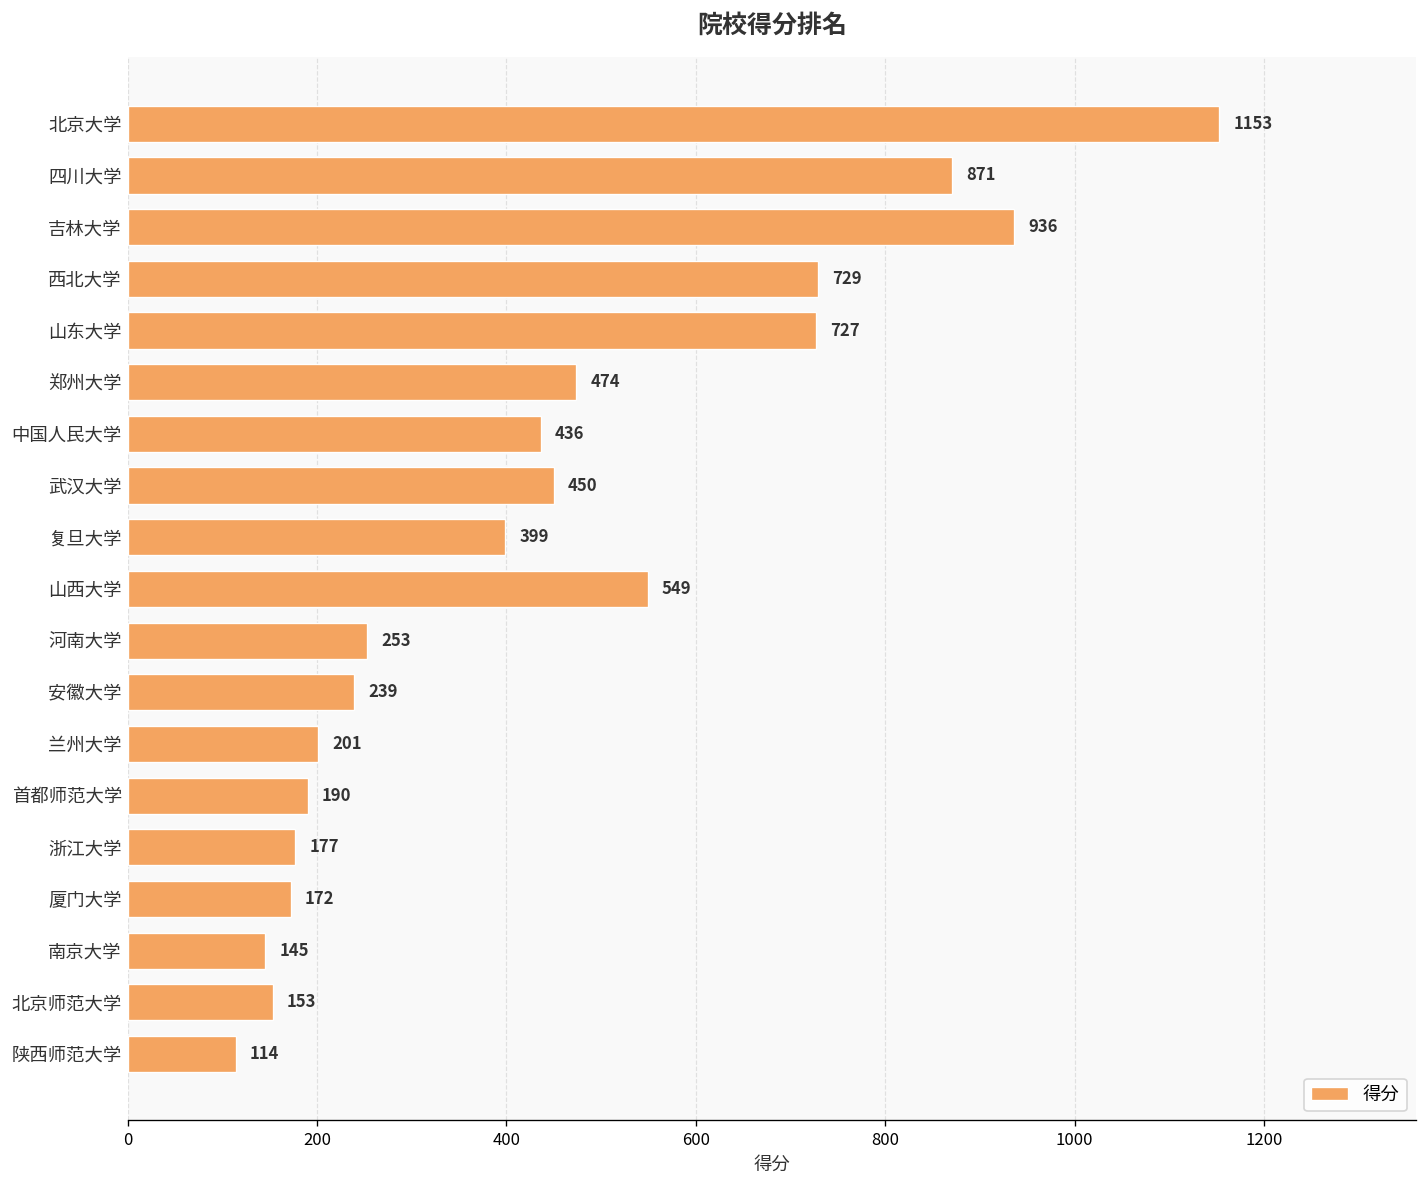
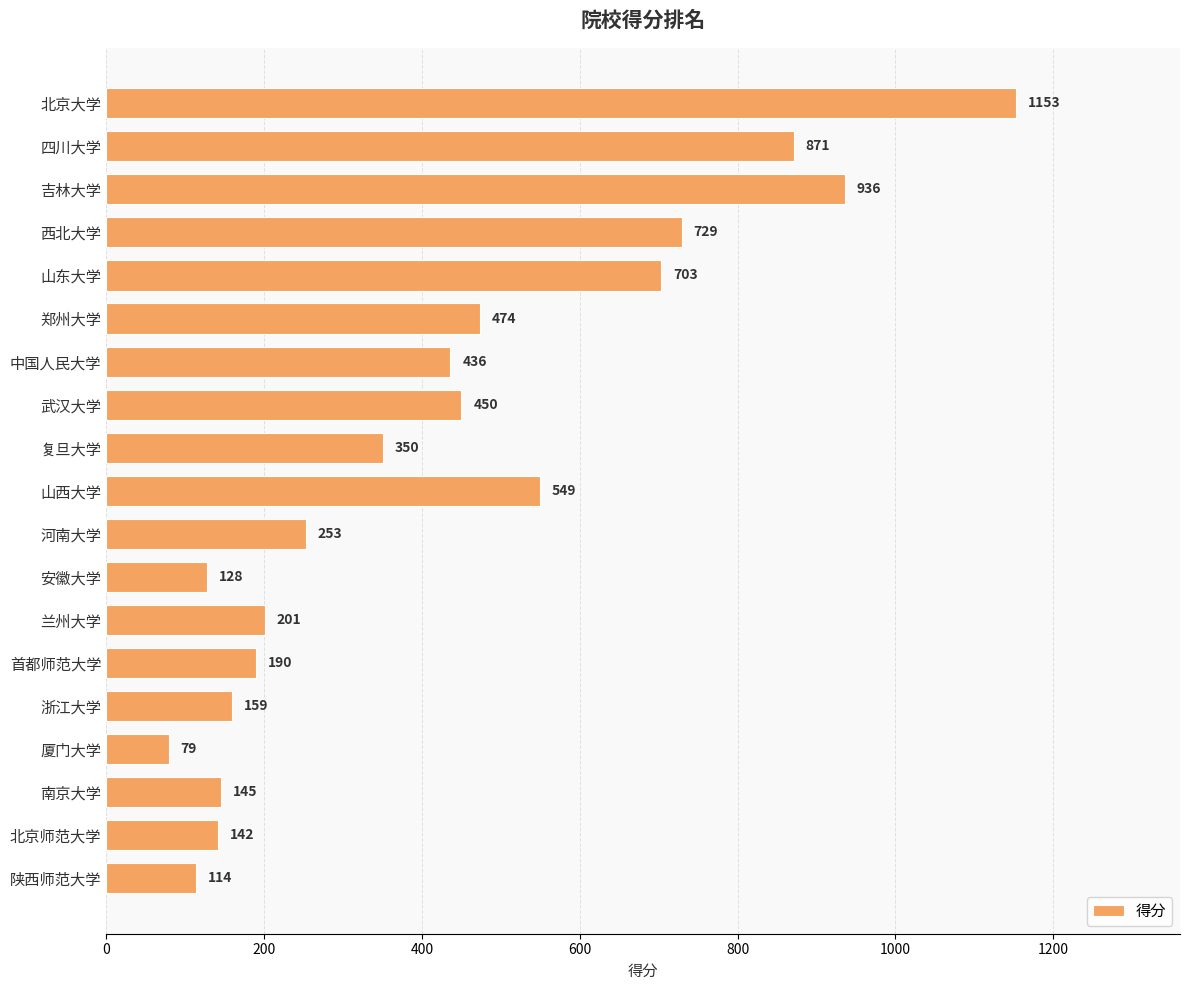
山东大学: 727 -> 703
复旦大学: 399 -> 350
安徽大学: 239 -> 128
浙江大学: 177 -> 159
厦门大学: 172 -> 79
北京师范大学: 153 -> 142
